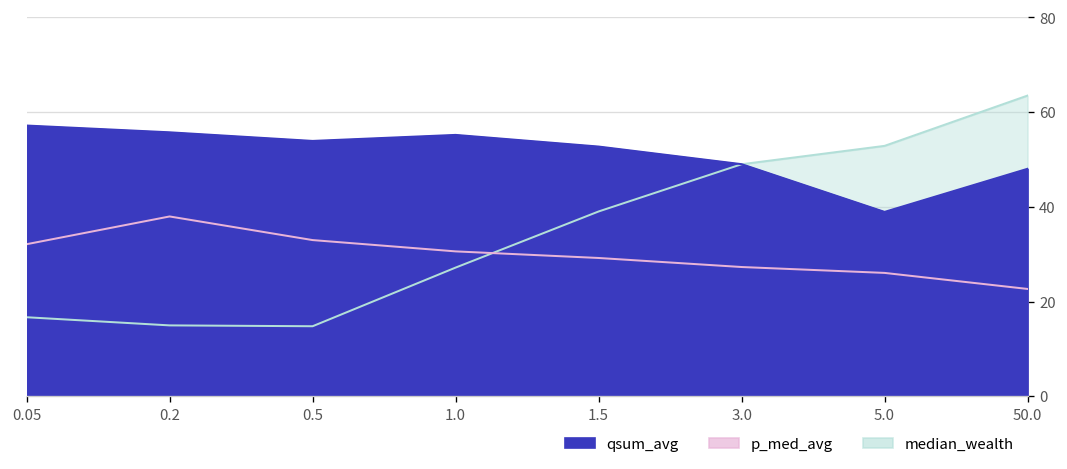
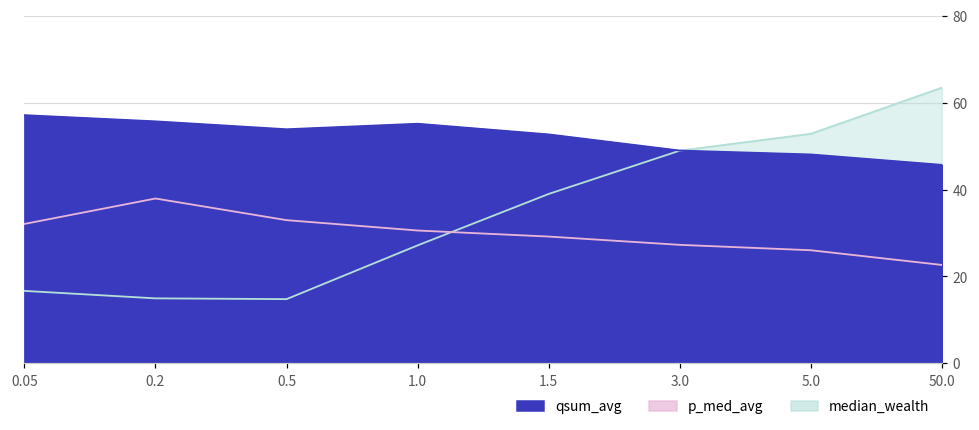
qsum_avg, 5.0: 39 -> 48
qsum_avg, 50.0: 48 -> 46
